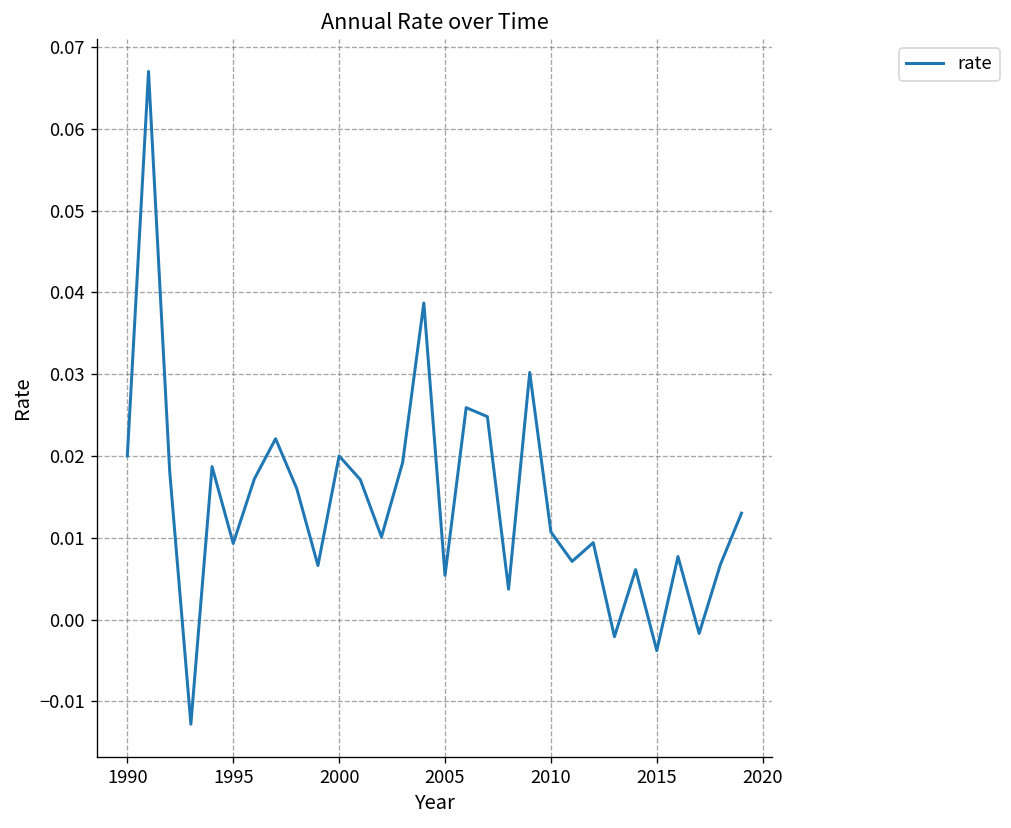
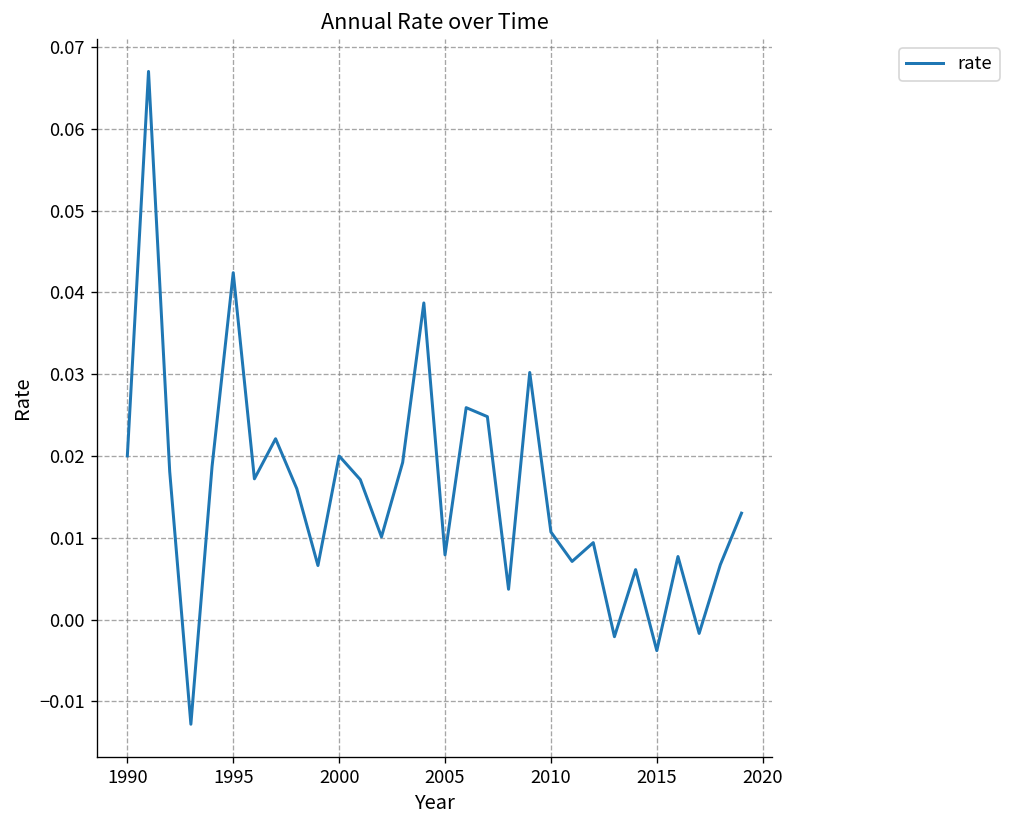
1995: 0.009 -> 0.042
2005: 0.005 -> 0.008
